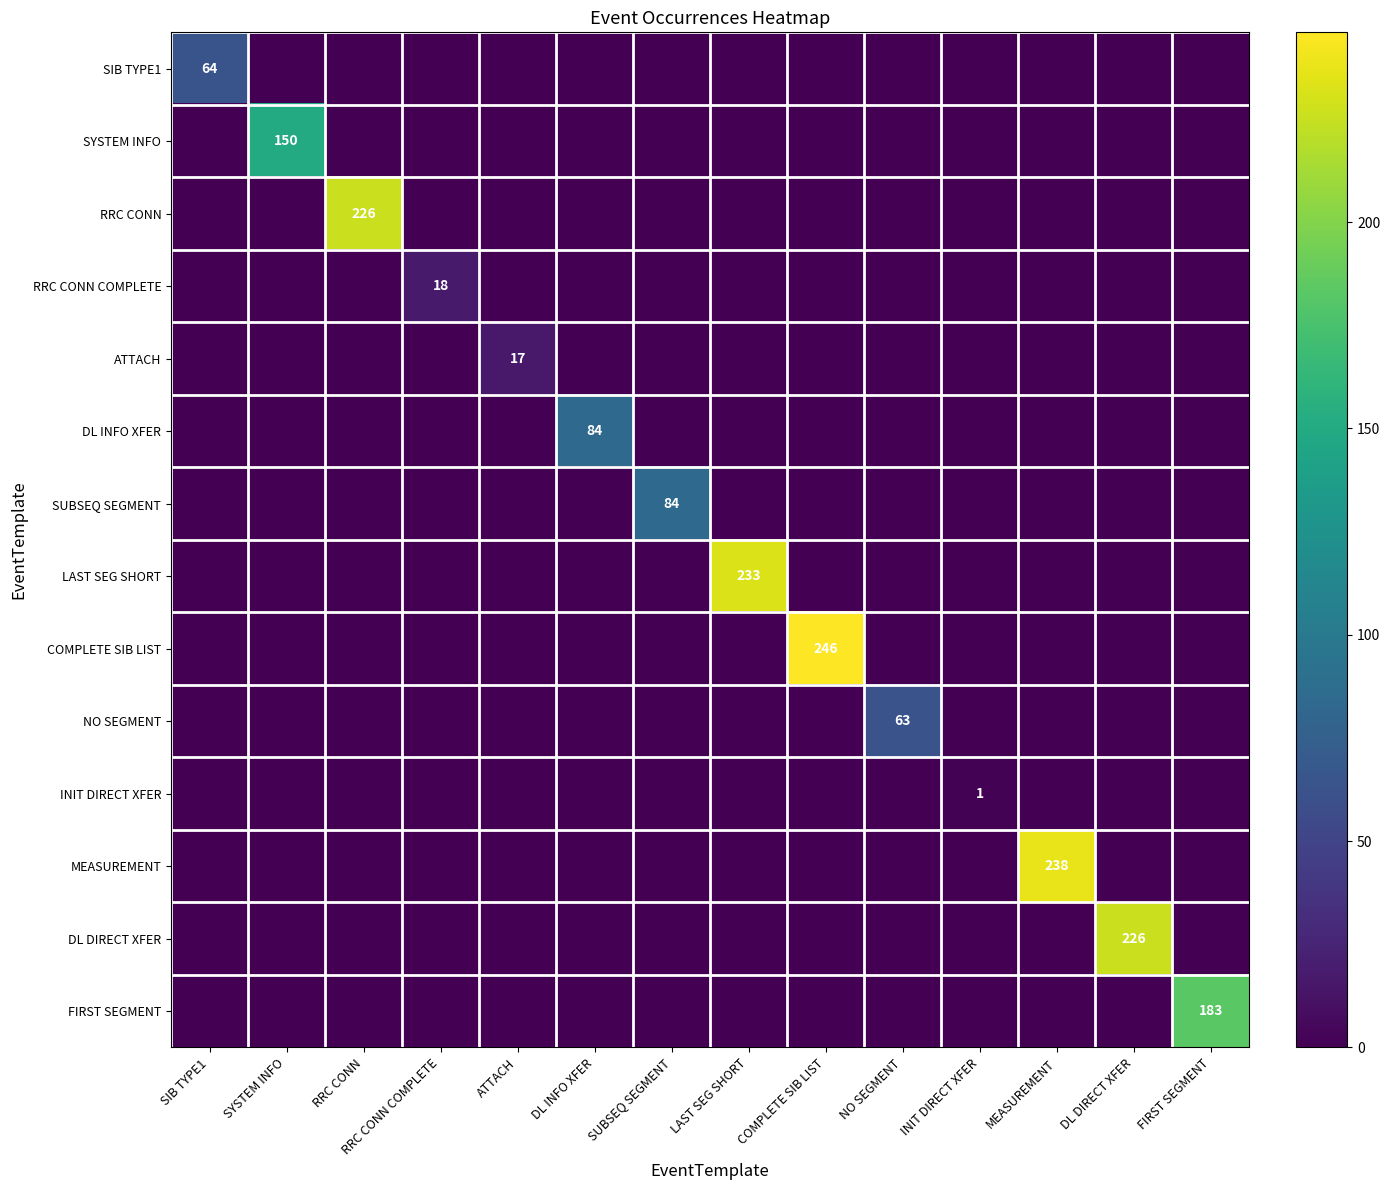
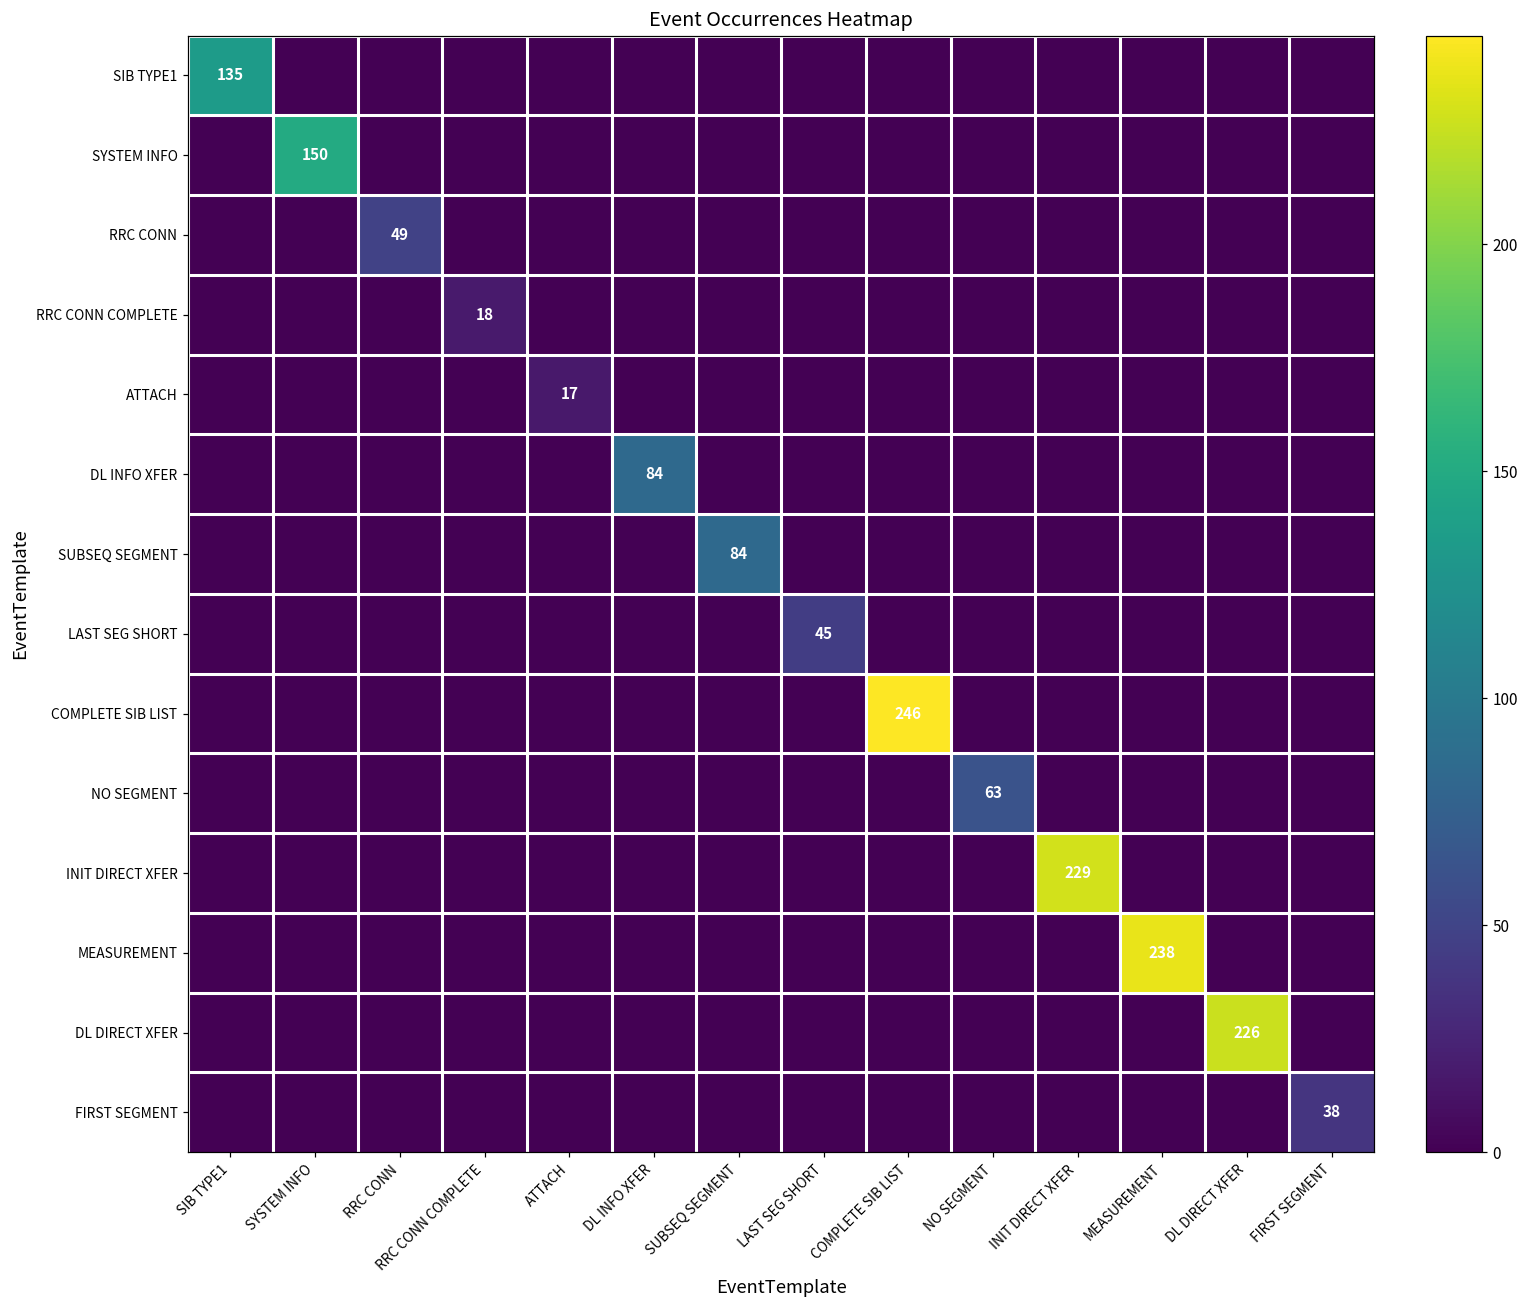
SIB TYPE1, SIB TYPE1: 64 -> 135
RRC CONN, RRC CONN: 226 -> 49
LAST SEG SHORT, LAST SEG SHORT: 233 -> 45
INIT DIRECT XFER, INIT DIRECT XFER: 1 -> 229
FIRST SEGMENT, FIRST SEGMENT: 183 -> 38
